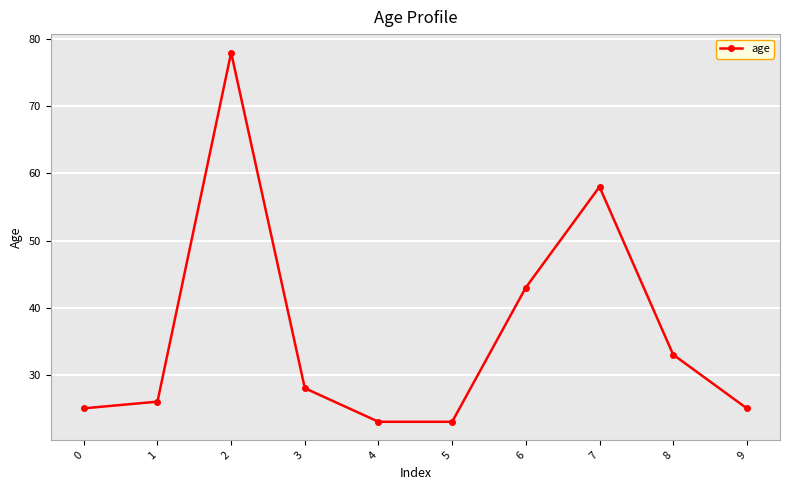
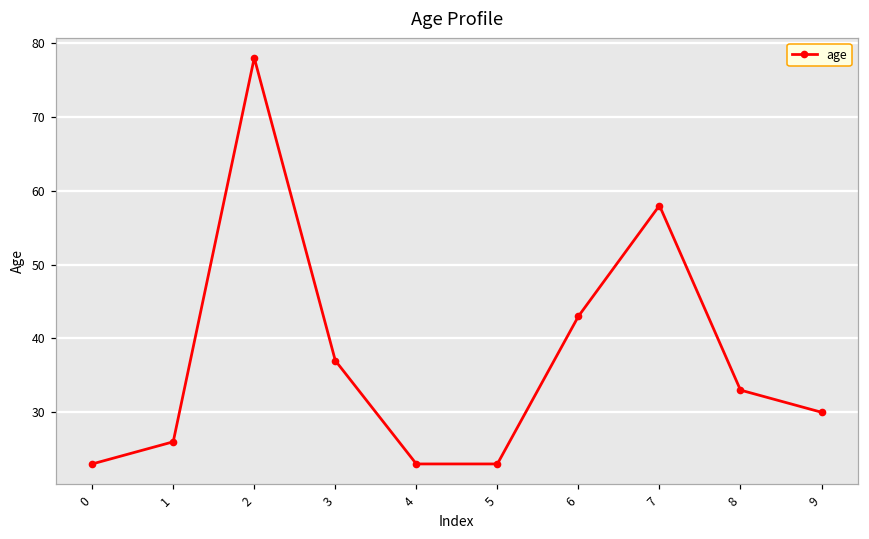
0: 25 -> 23
3: 28 -> 37
9: 25 -> 30
